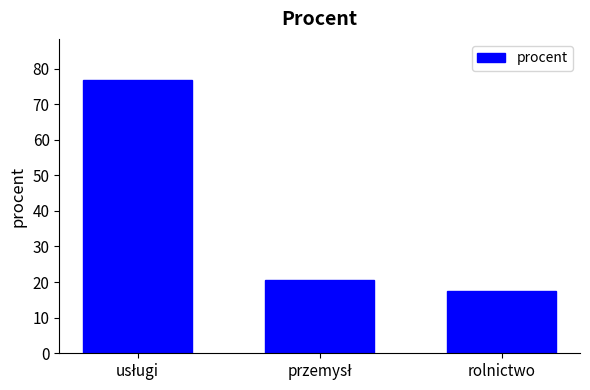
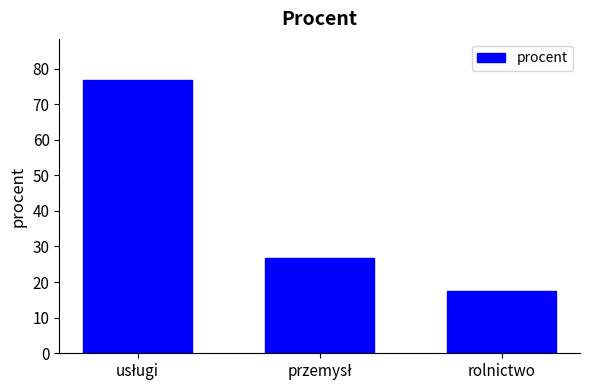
przemysł: 21 -> 27
